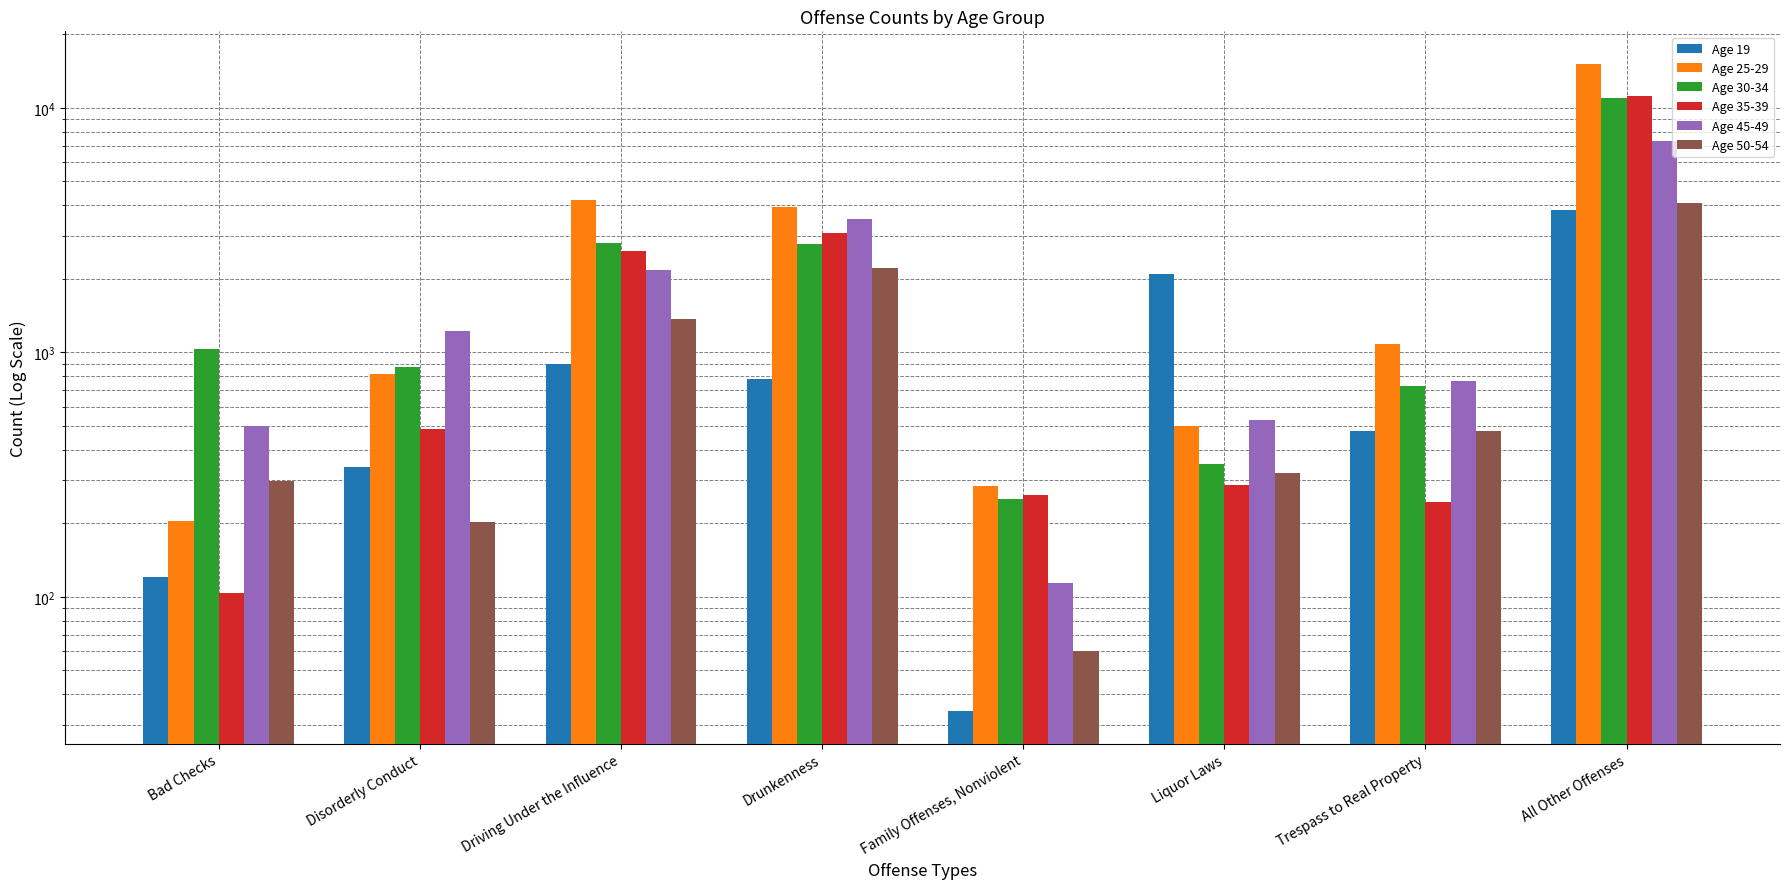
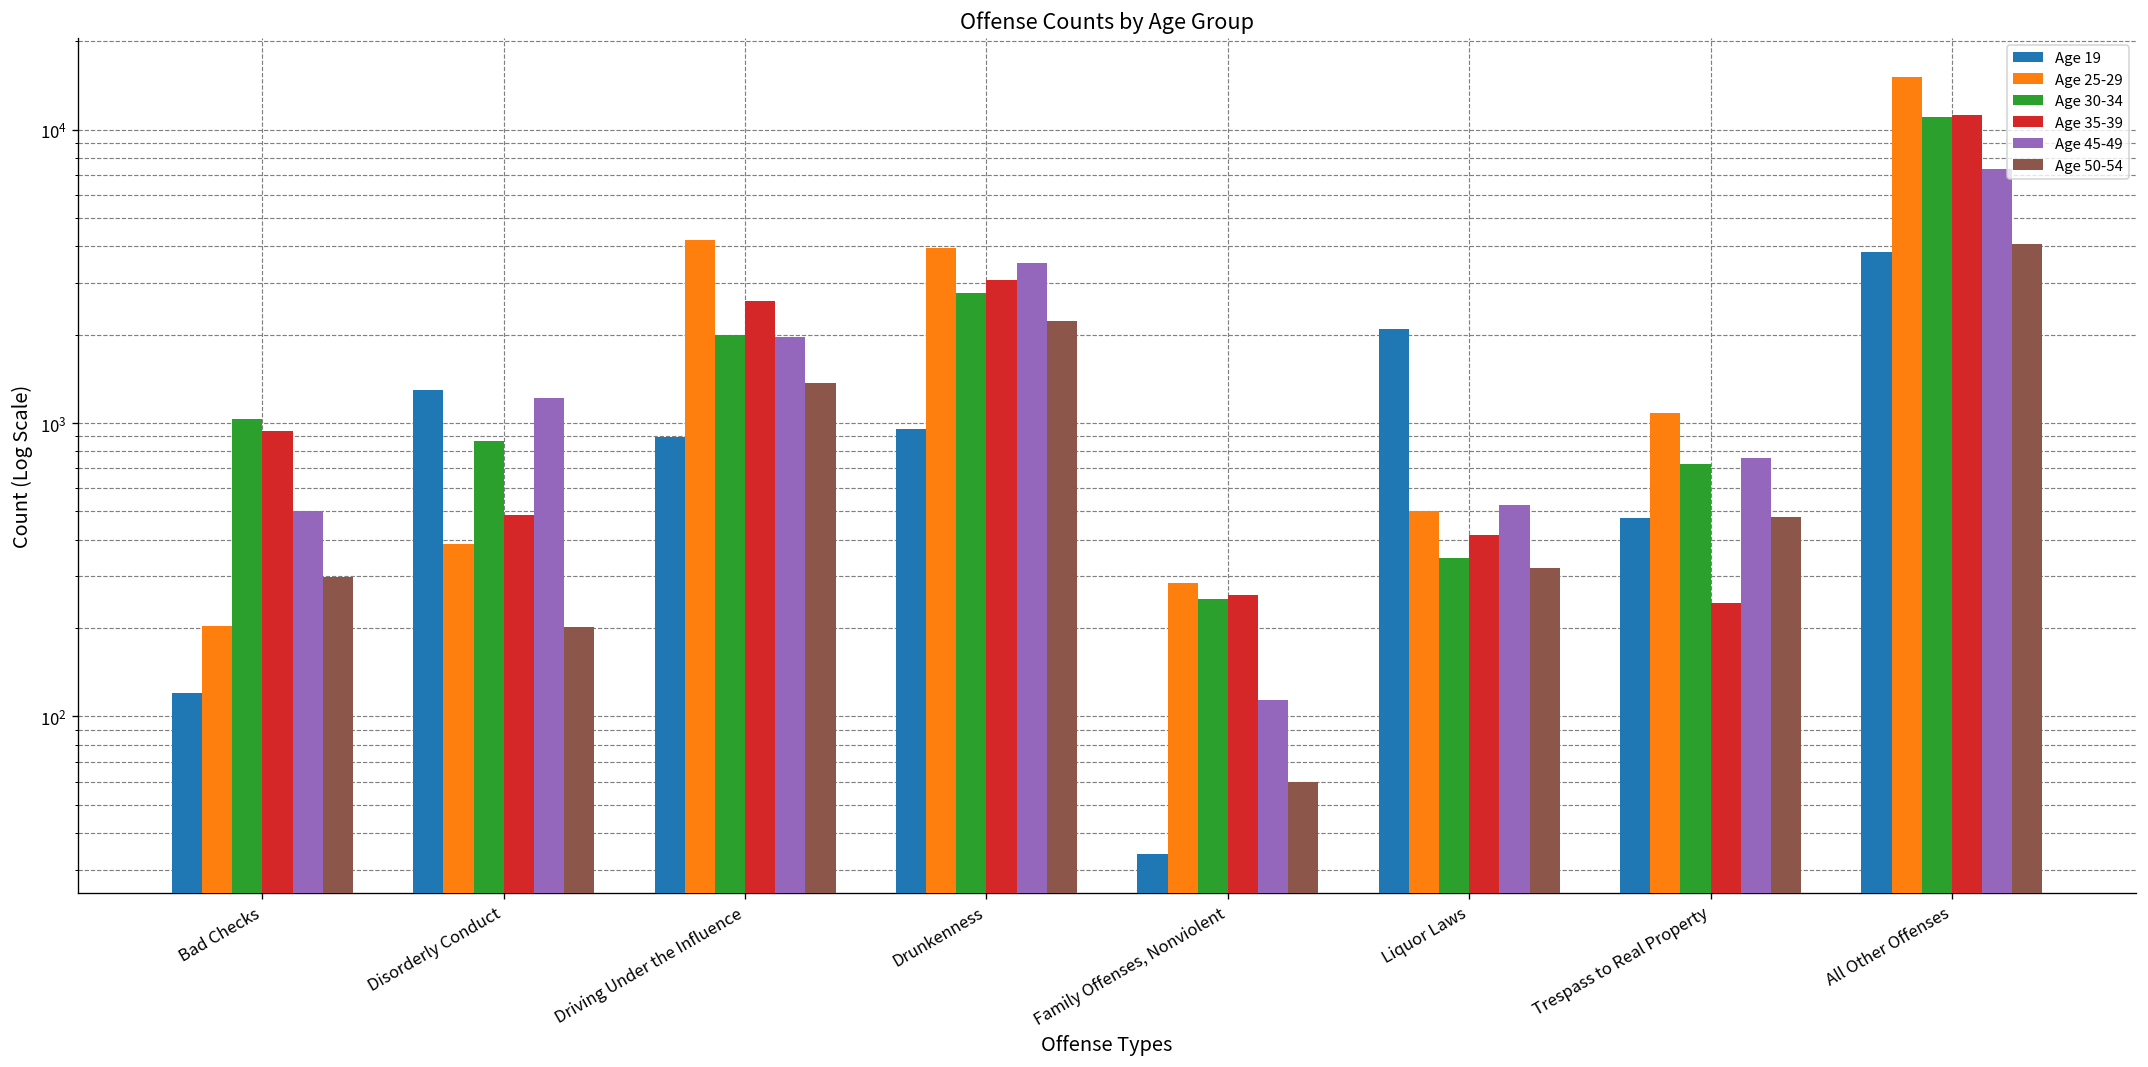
Age 35-39, Bad Checks: 104 -> 940
Age 19, Disorderly Conduct: 340 -> 1300
Age 25-29, Disorderly Conduct: 820 -> 390
Age 30-34, Driving Under the Influence: 2800 -> 2000
Age 45-49, Driving Under the Influence: 2200 -> 2000
Age 19, Drunkenness: 780 -> 960
Age 35-39, Liquor Laws: 290 -> 410
